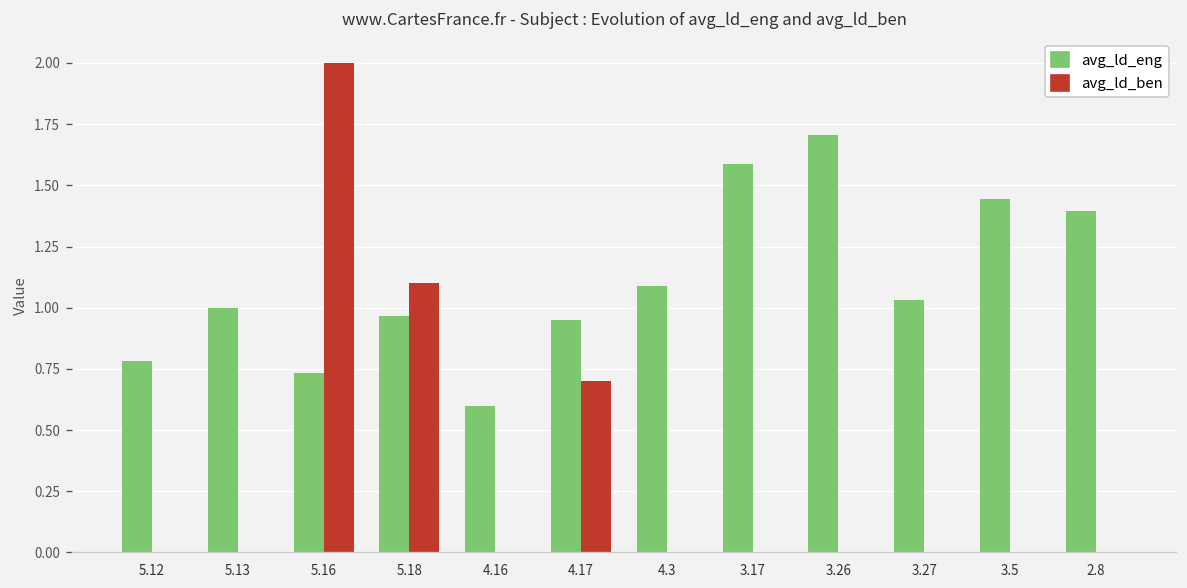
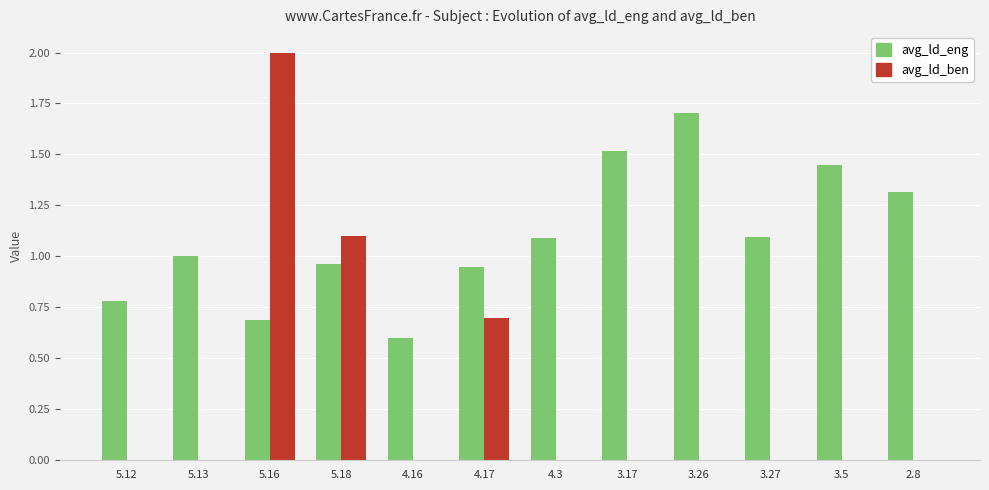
avg_ld_eng, 5.16: 0.73 -> 0.69
avg_ld_eng, 3.17: 1.59 -> 1.52
avg_ld_eng, 3.27: 1.03 -> 1.10
avg_ld_eng, 2.8: 1.40 -> 1.32
